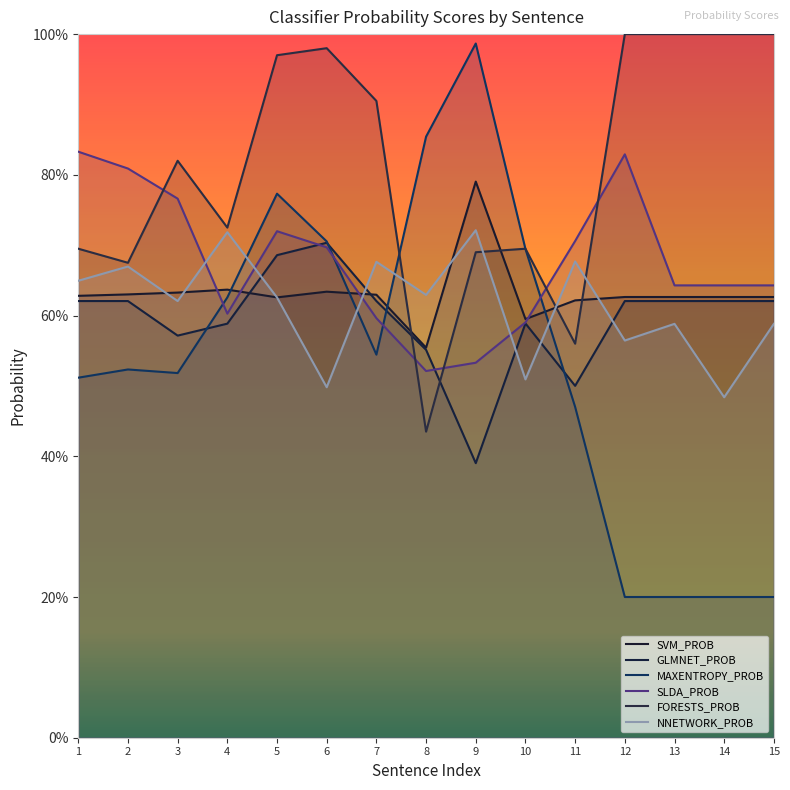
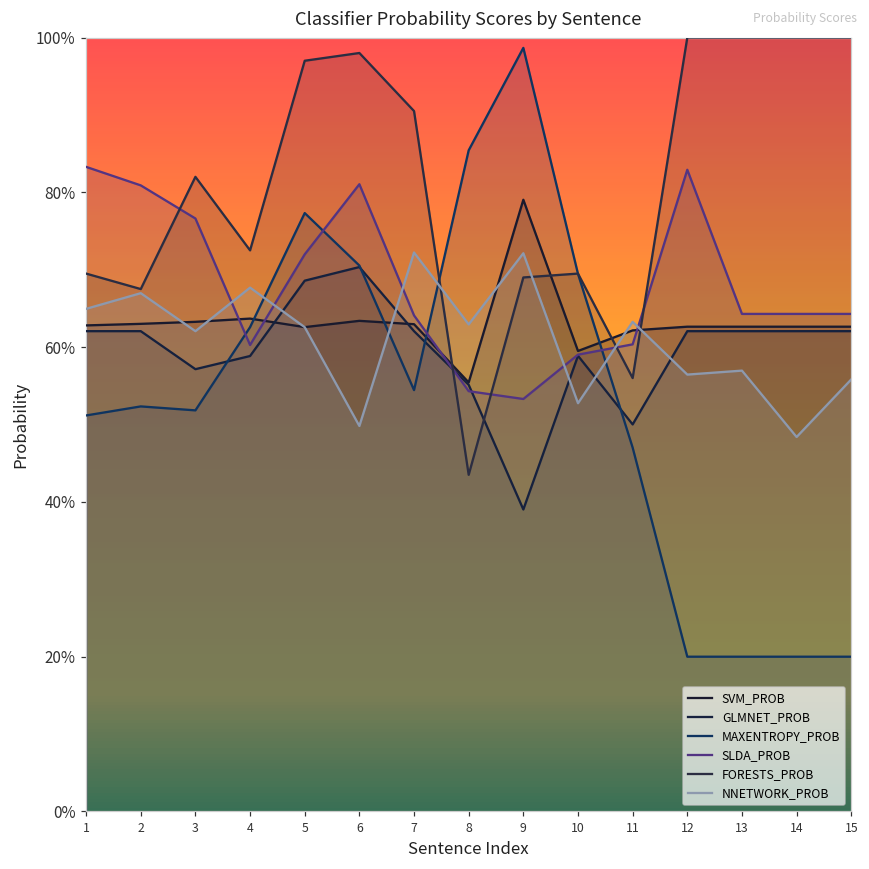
NNETWORK_PROB, 4: 72% -> 68%
SLDA_PROB, 6: 70% -> 81%
SLDA_PROB, 7: 60% -> 64%
NNETWORK_PROB, 7: 68% -> 72%
SLDA_PROB, 8: 52% -> 54%
NNETWORK_PROB, 10: 51% -> 53%
SLDA_PROB, 11: 71% -> 60%
NNETWORK_PROB, 11: 68% -> 63%
NNETWORK_PROB, 13: 59% -> 57%
NNETWORK_PROB, 15: 59% -> 56%
